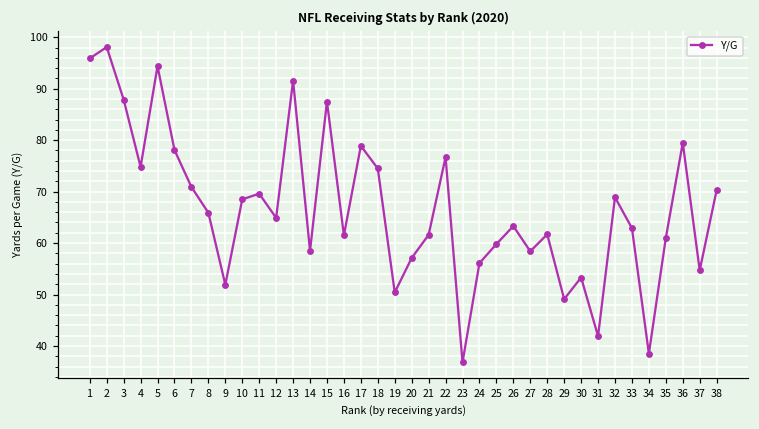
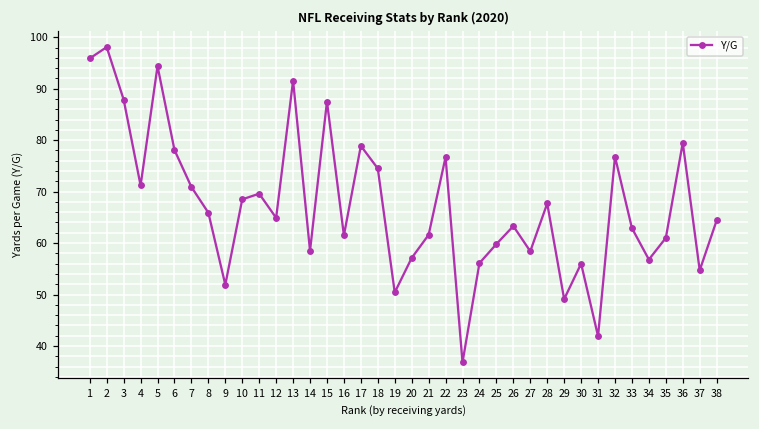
4: 75 -> 71
28: 62 -> 68
30: 53 -> 56
32: 69 -> 77
34: 39 -> 57
38: 70 -> 64
